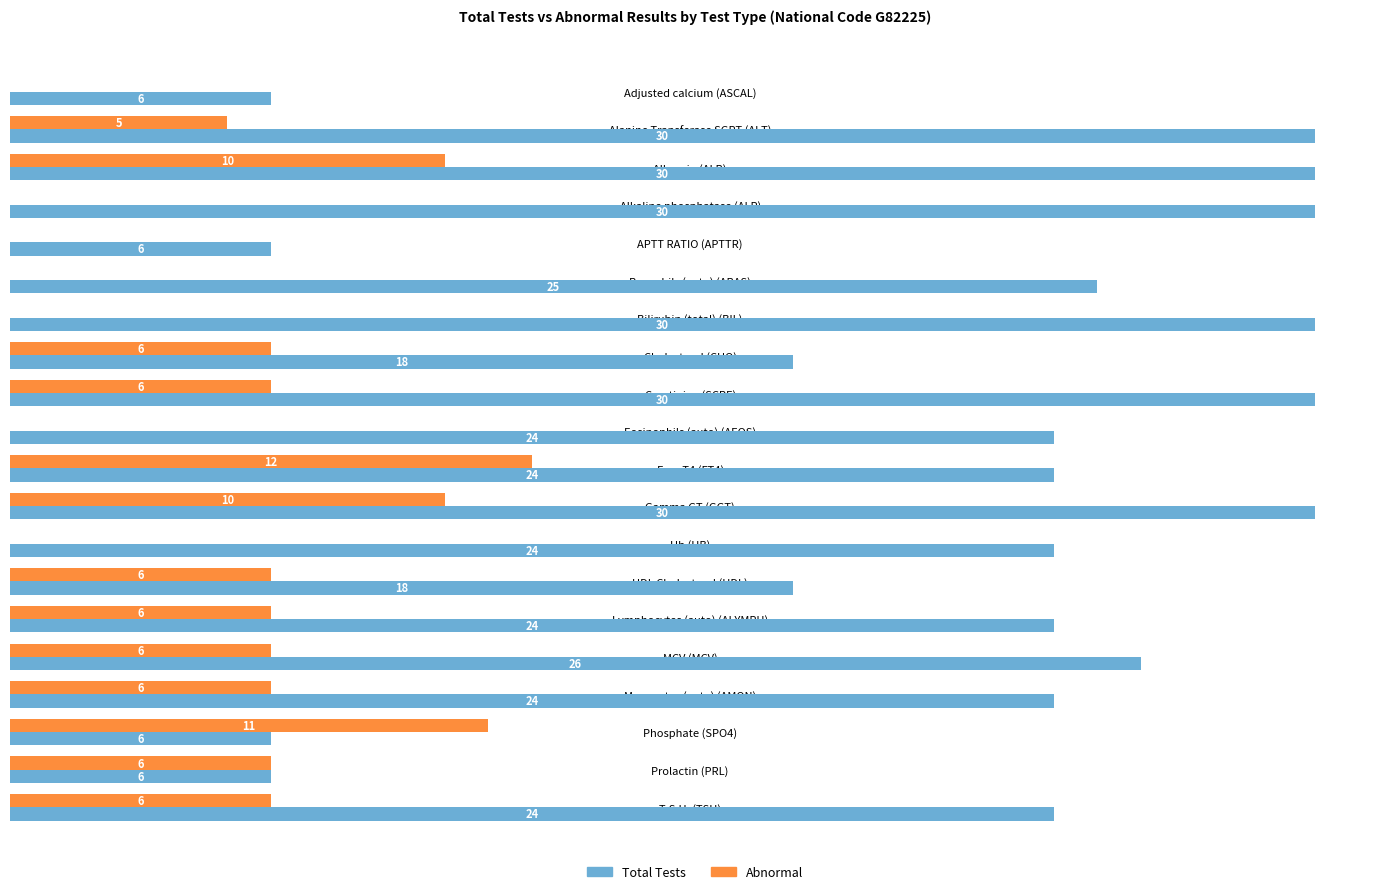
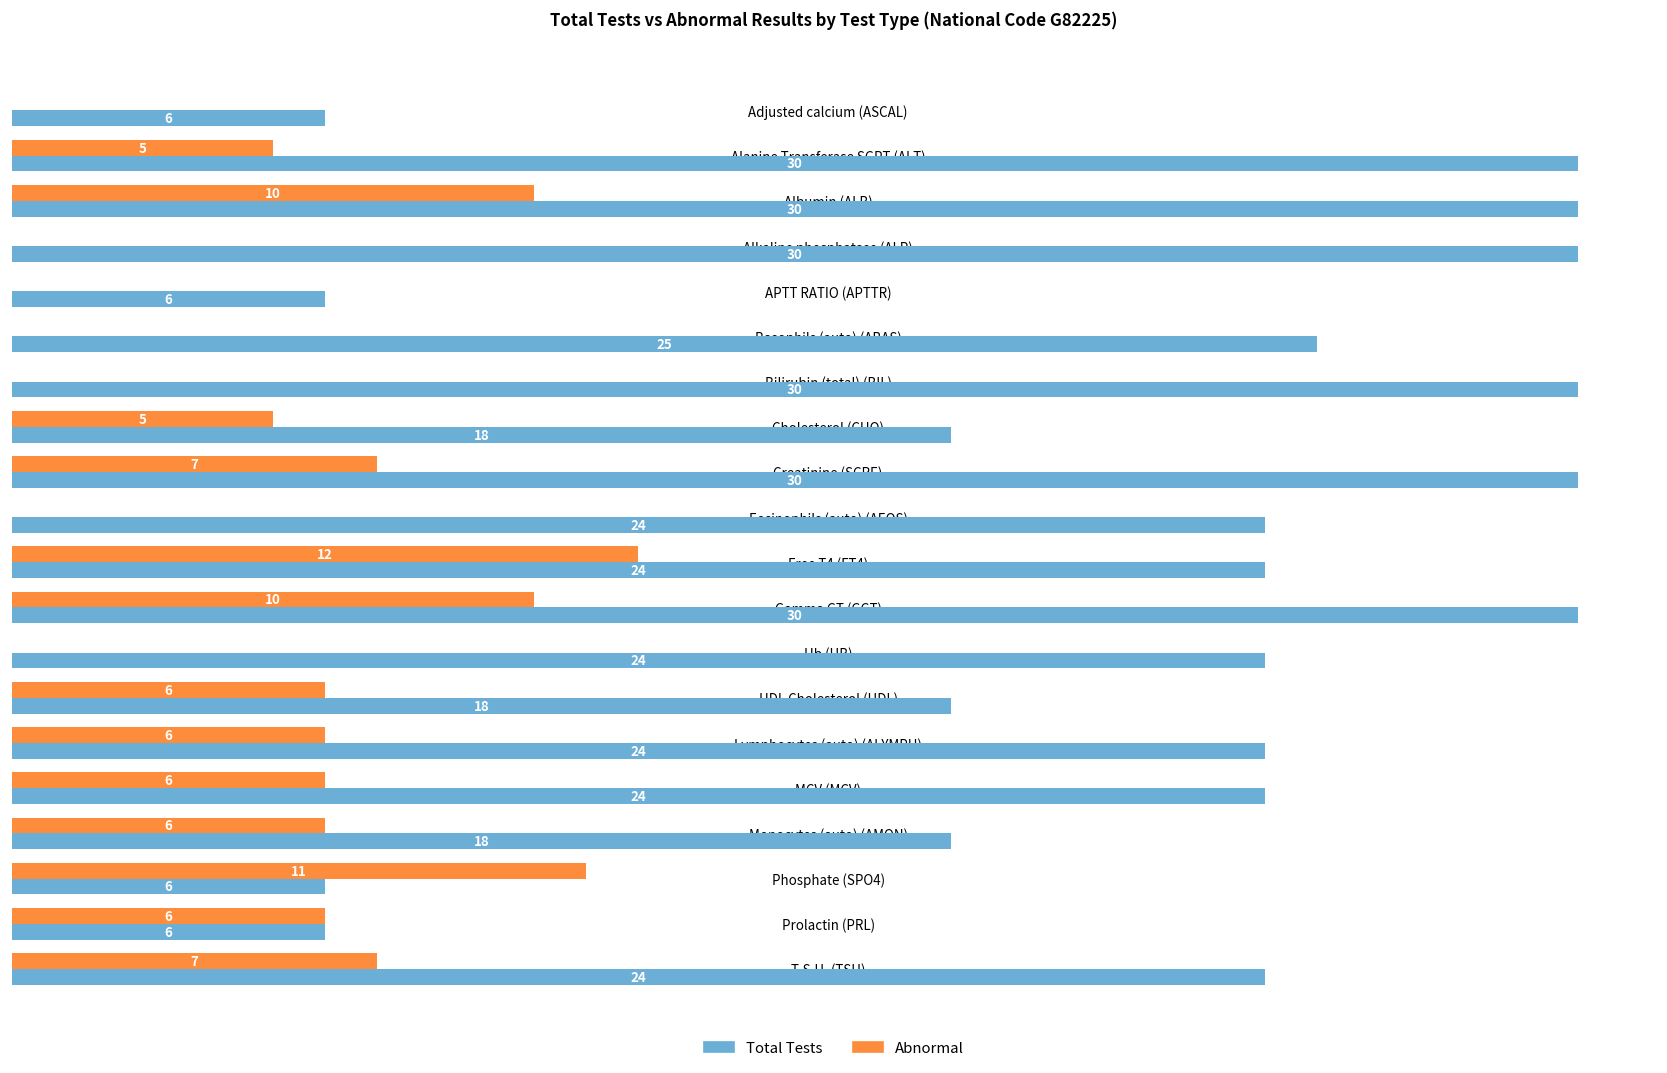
Abnormal, Cholesterol (CHO): 6 -> 5
Abnormal, Creatinine (SCRE): 6 -> 7
Total Tests, MCV (MCV): 26 -> 24
Total Tests, Monocytes (auto) (AMON): 24 -> 18
Abnormal, T.S.H. (TSH): 6 -> 7
